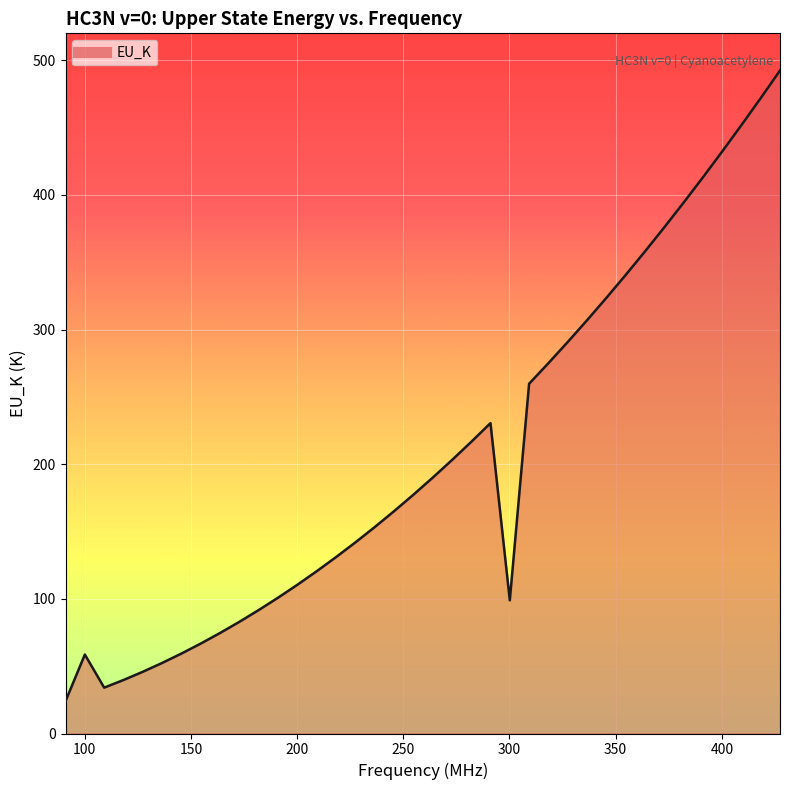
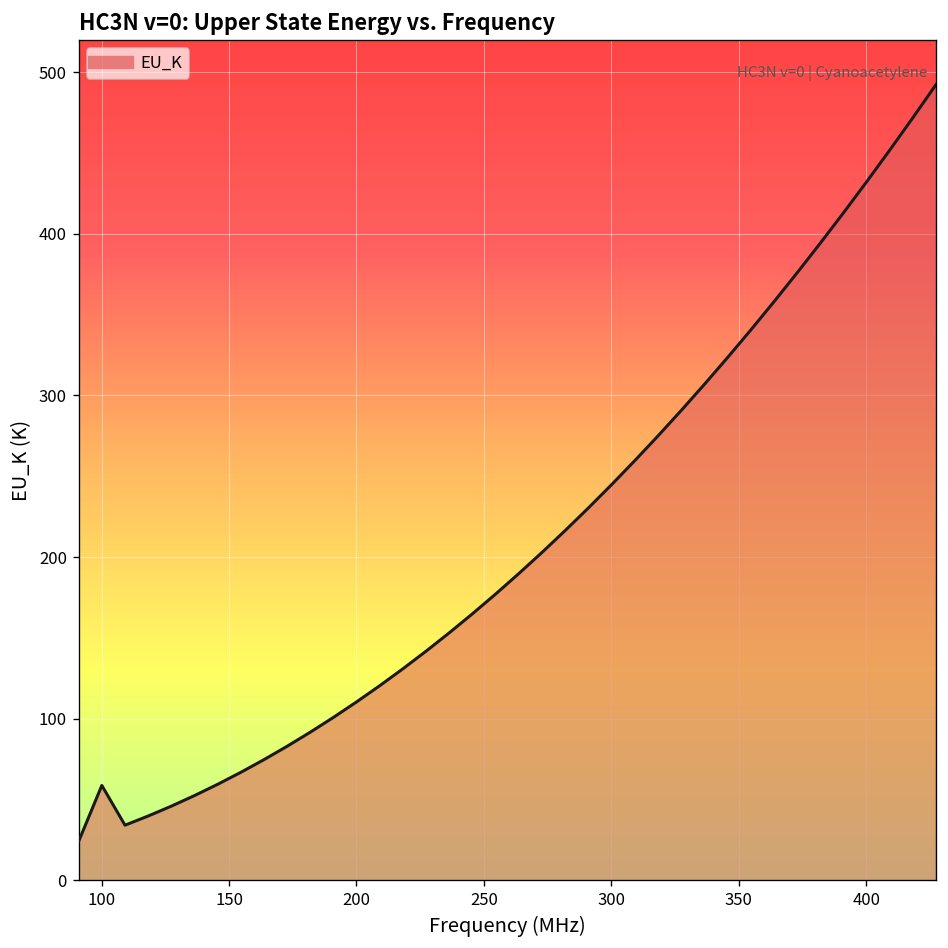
300: 99 -> 245
